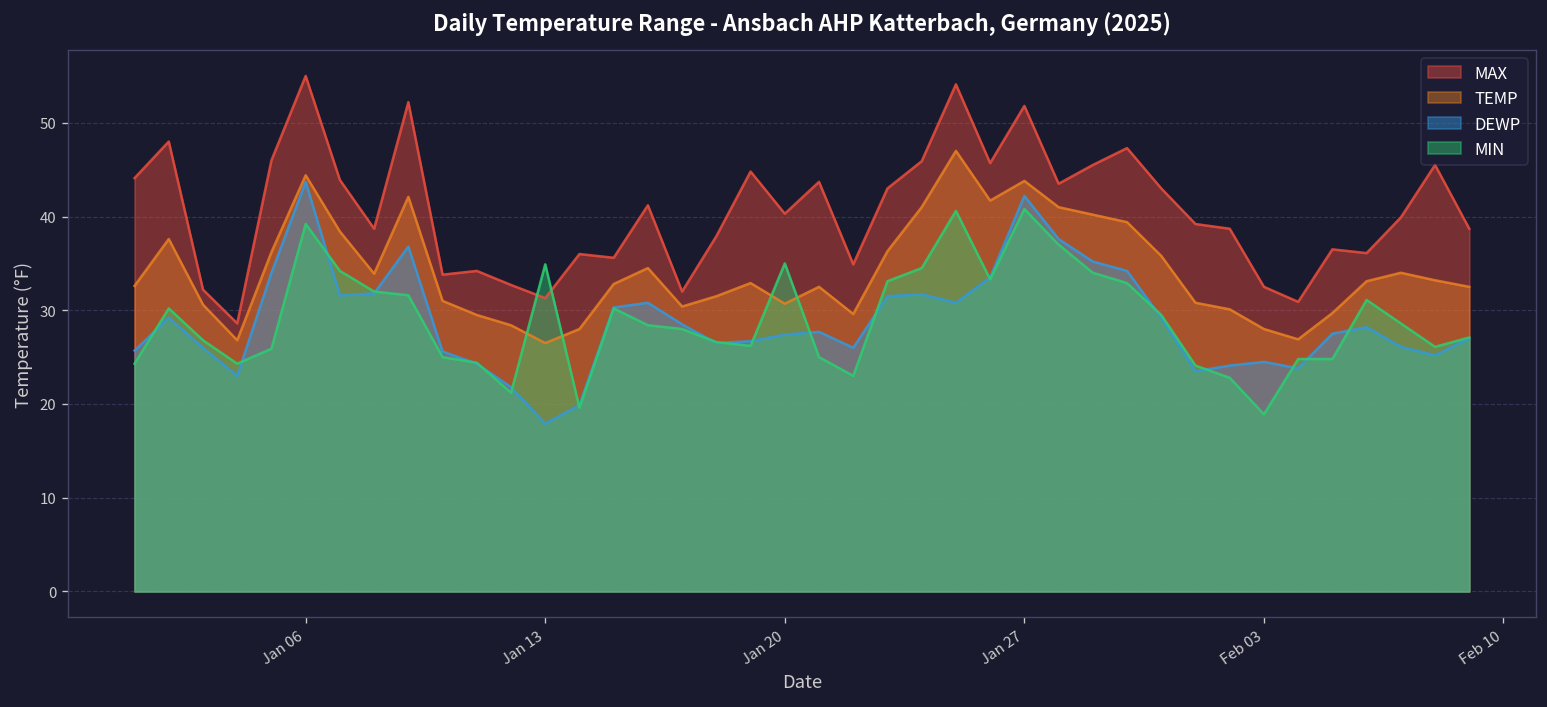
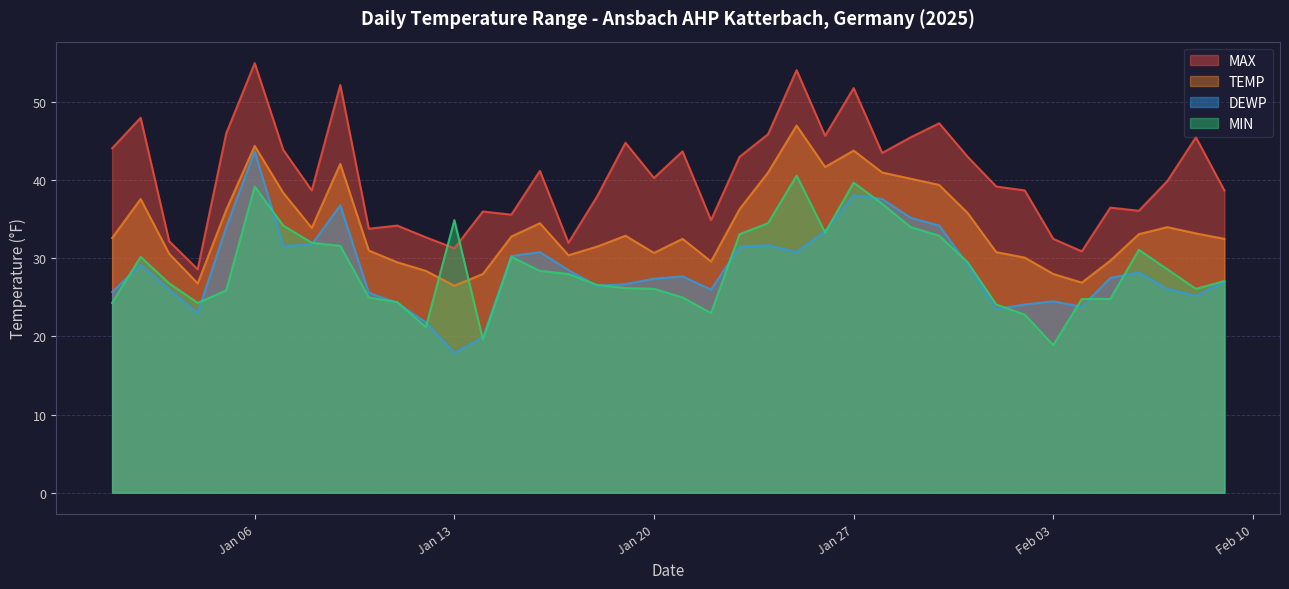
MIN, Jan 20: 35 -> 26
DEWP, Jan 27: 42 -> 38
MIN, Jan 27: 41 -> 40
